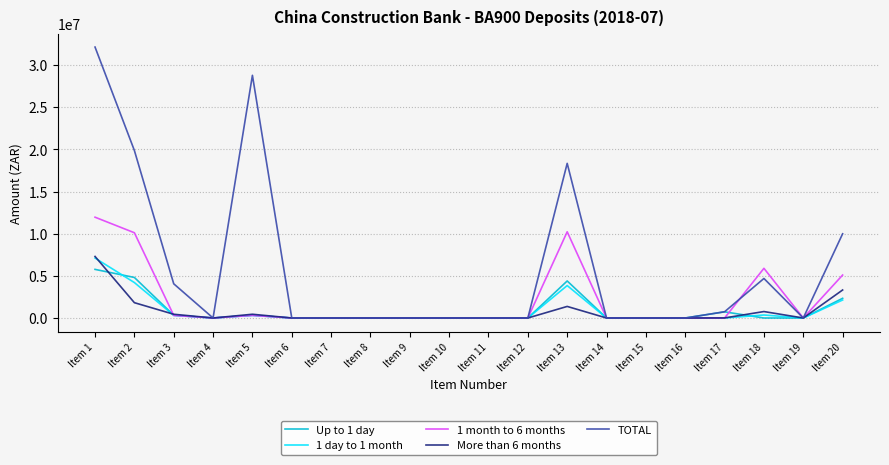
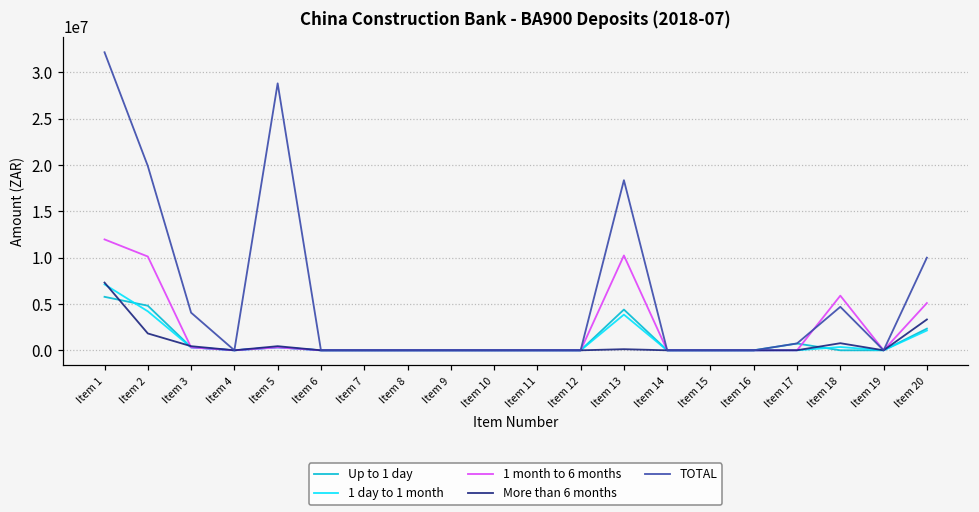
More than 6 months, Item 13: 1000000 -> 0
